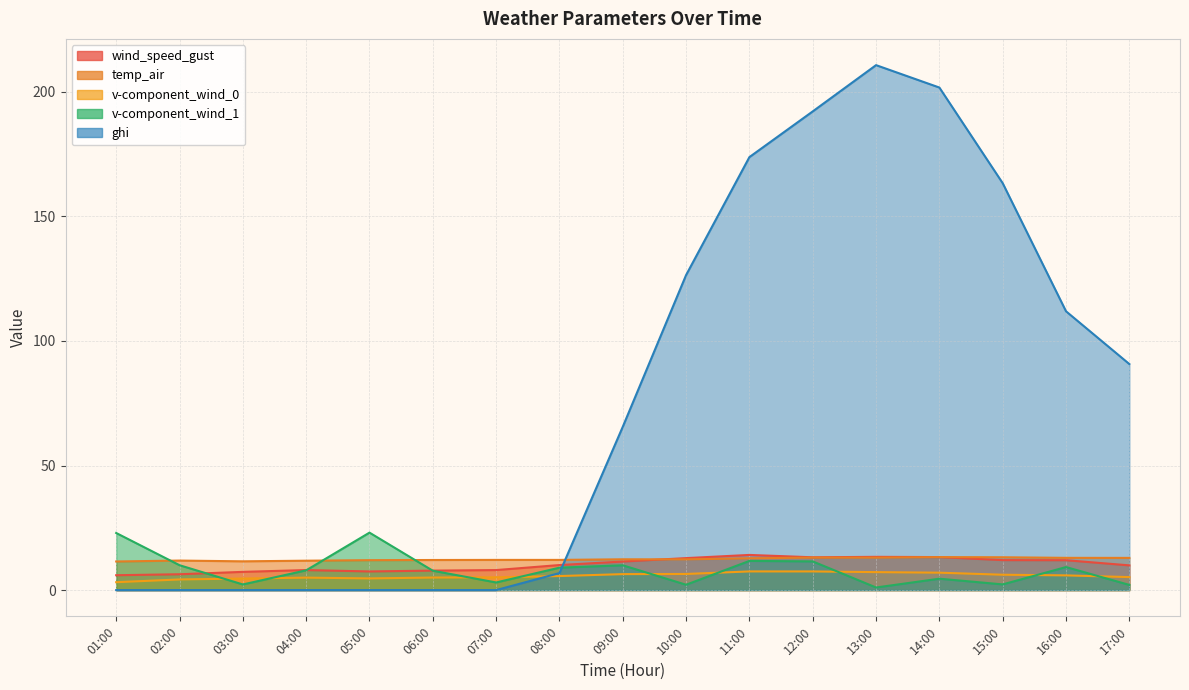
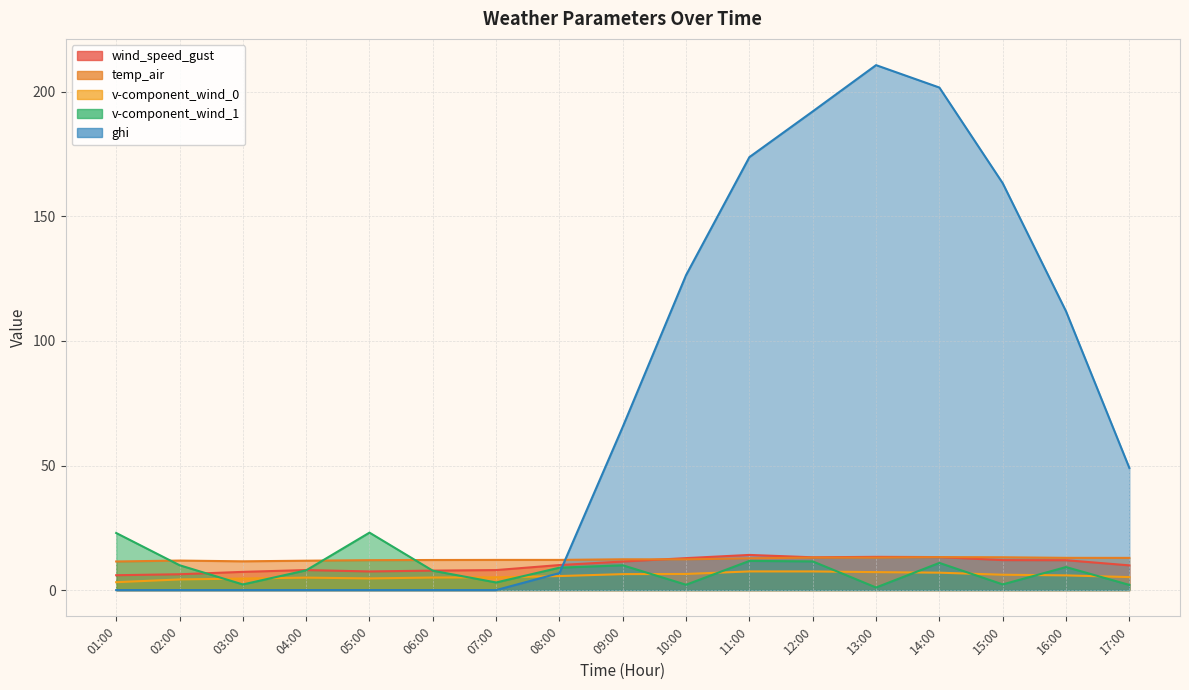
v-component_wind_1, 14:00: 5 -> 11
ghi, 17:00: 91 -> 49
